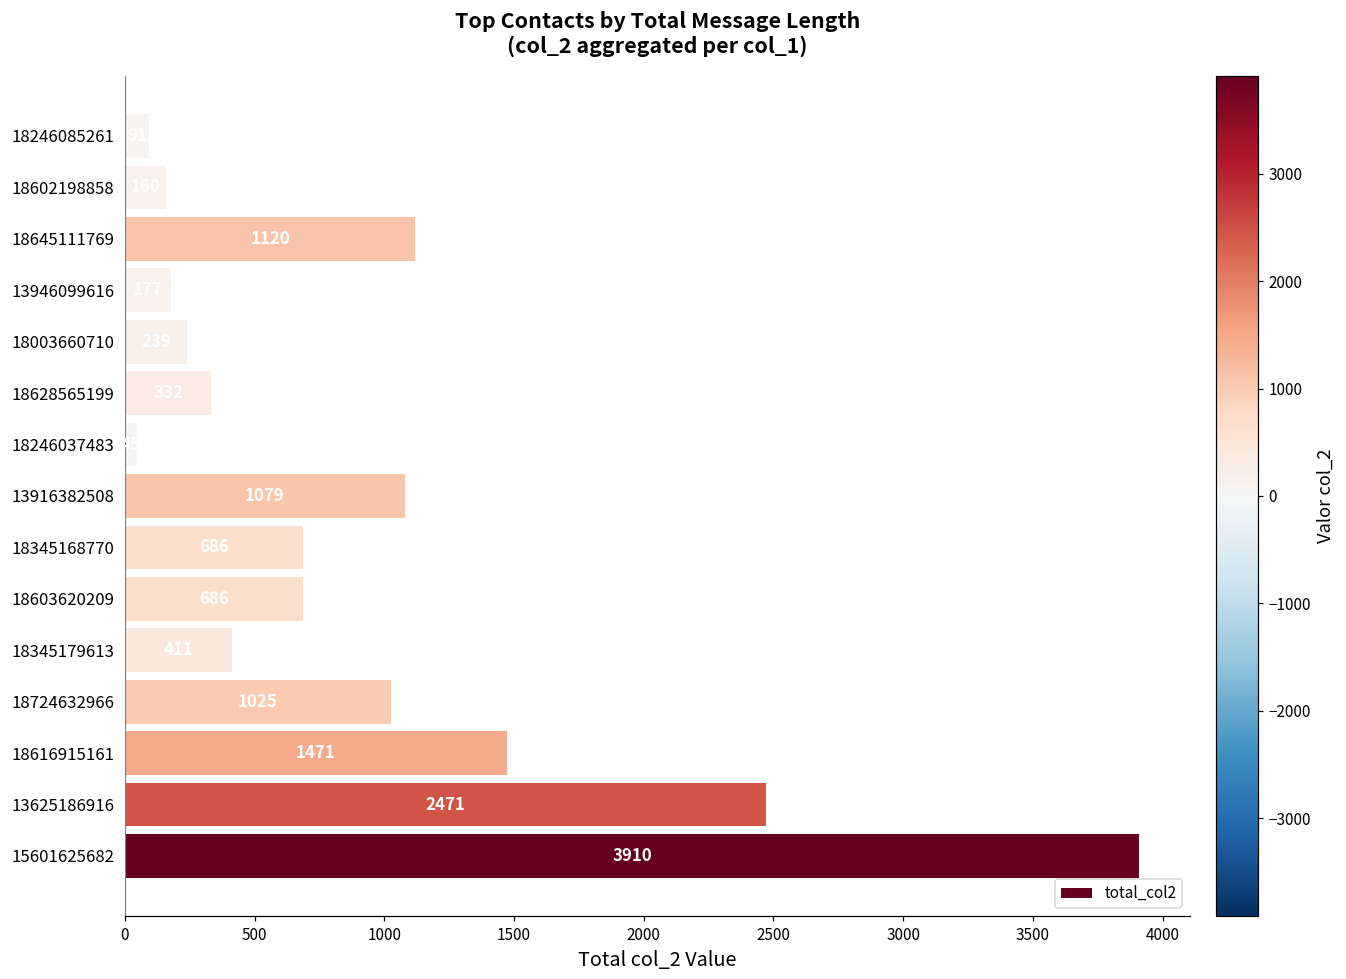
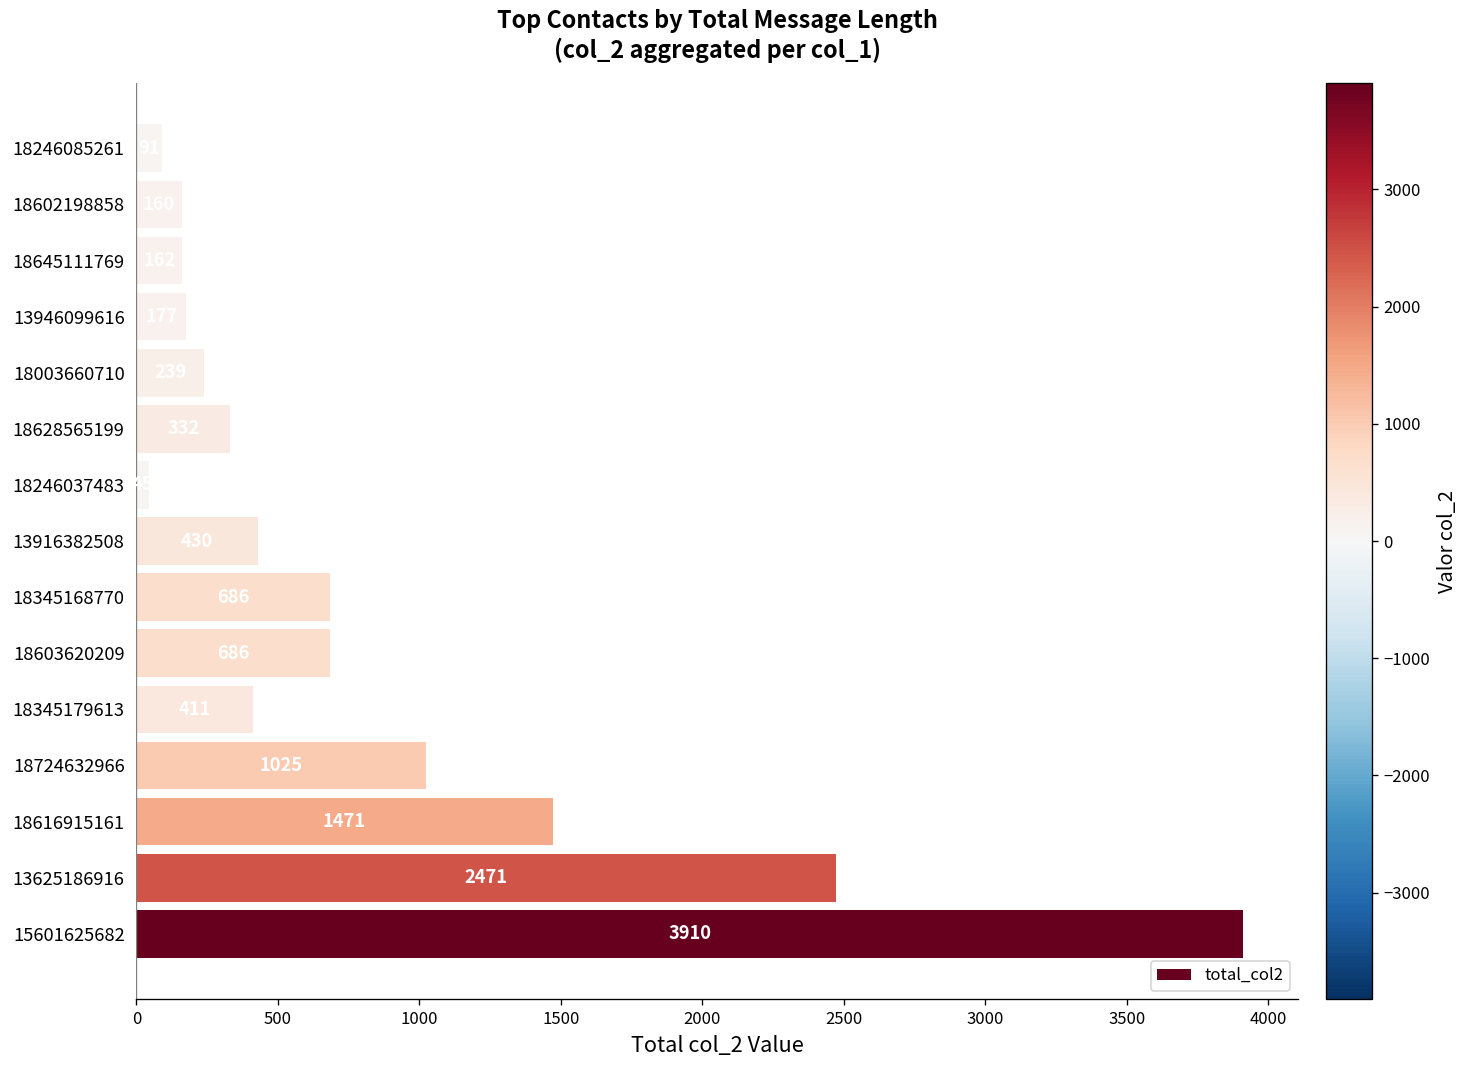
18645111769: 1120 -> 160
13916382508: 1080 -> 430
